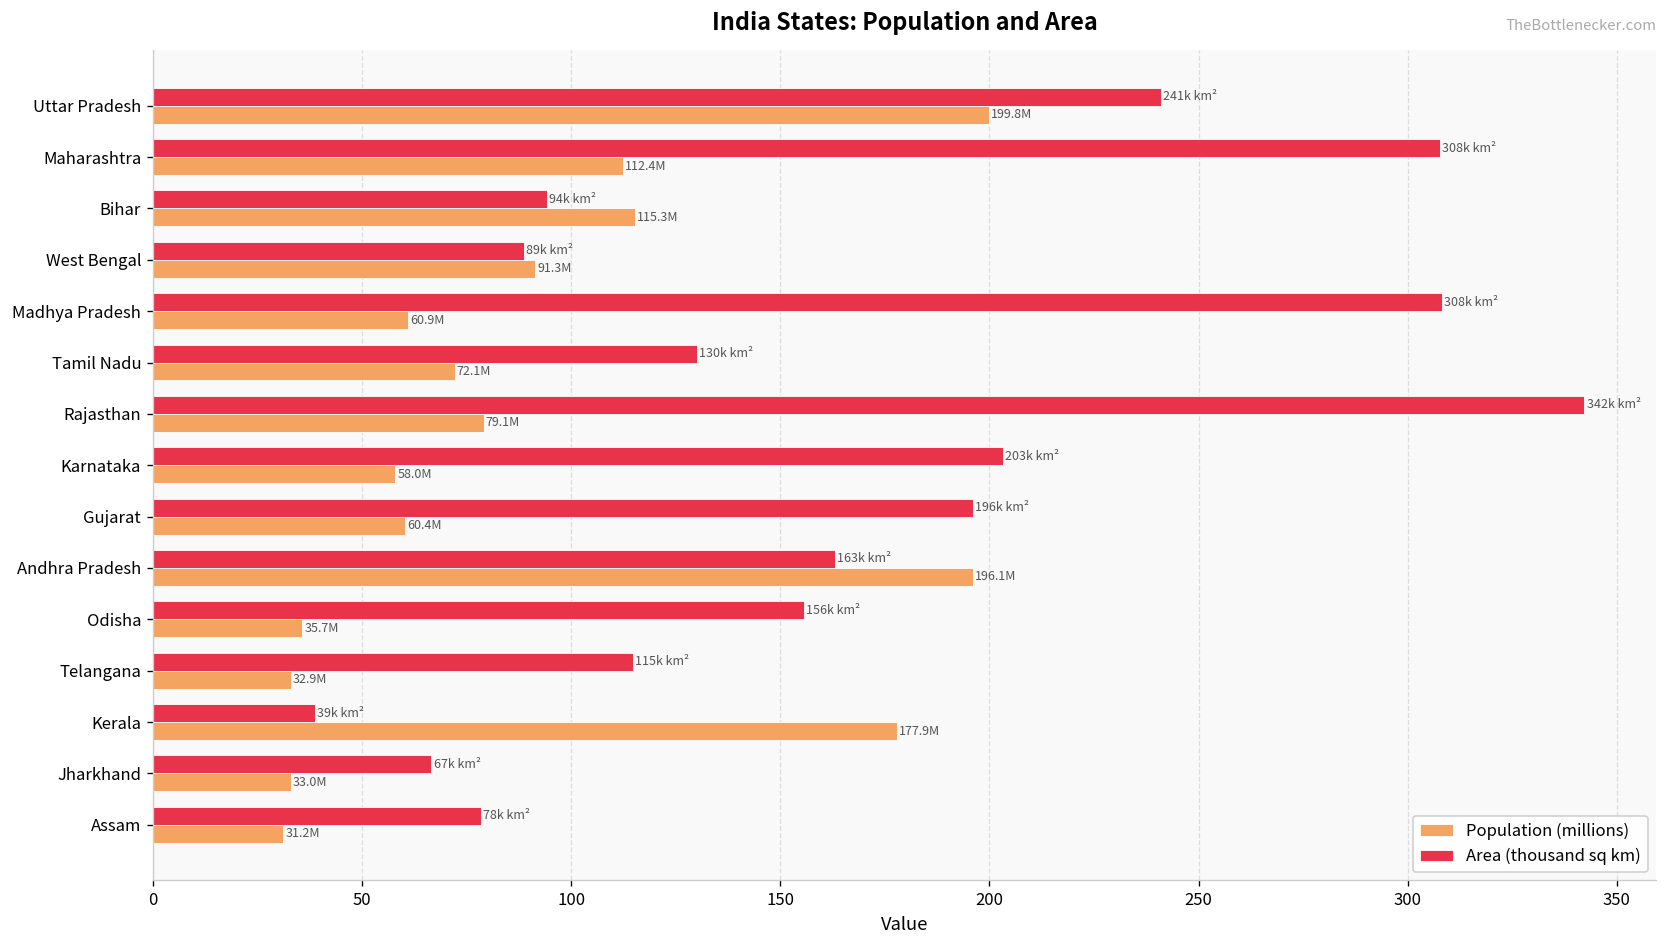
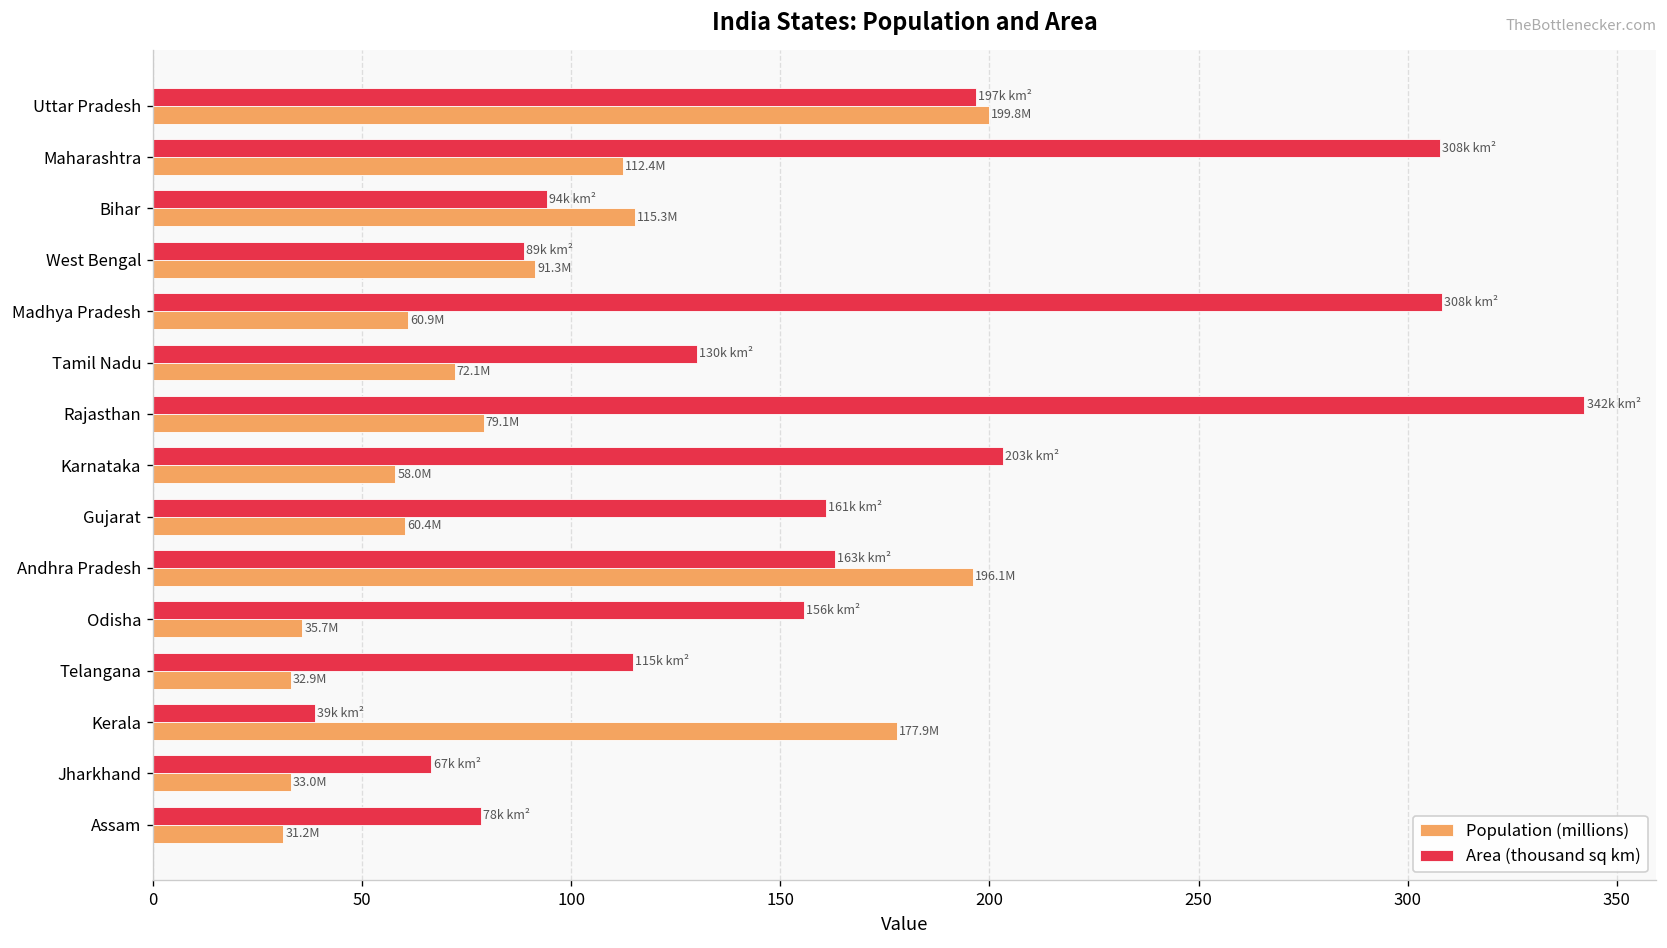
Area (thousand sq km), Uttar Pradesh: 241k -> 197k
Area (thousand sq km), Gujarat: 196k -> 161k
